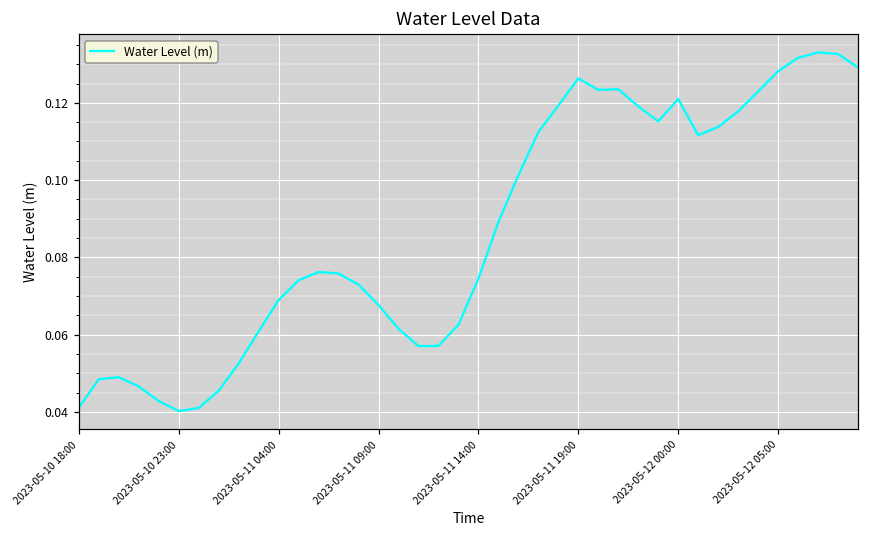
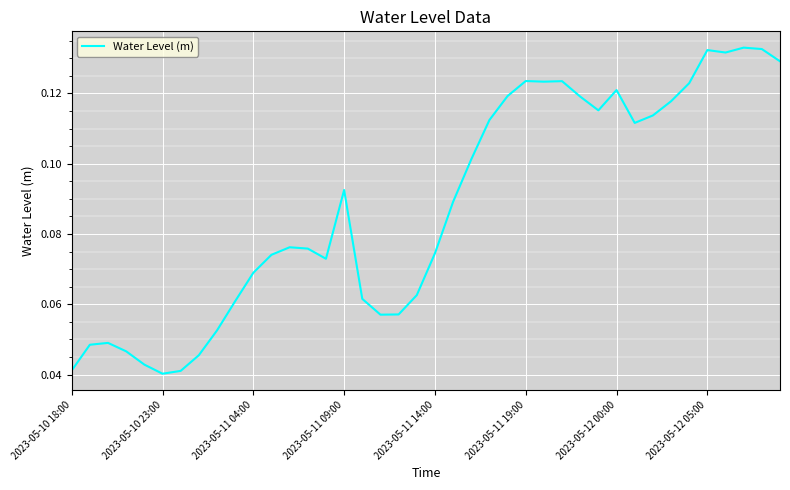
2023-05-11 09:00: 0.068 -> 0.093
2023-05-11 19:00: 0.126 -> 0.124
2023-05-12 05:00: 0.128 -> 0.132
